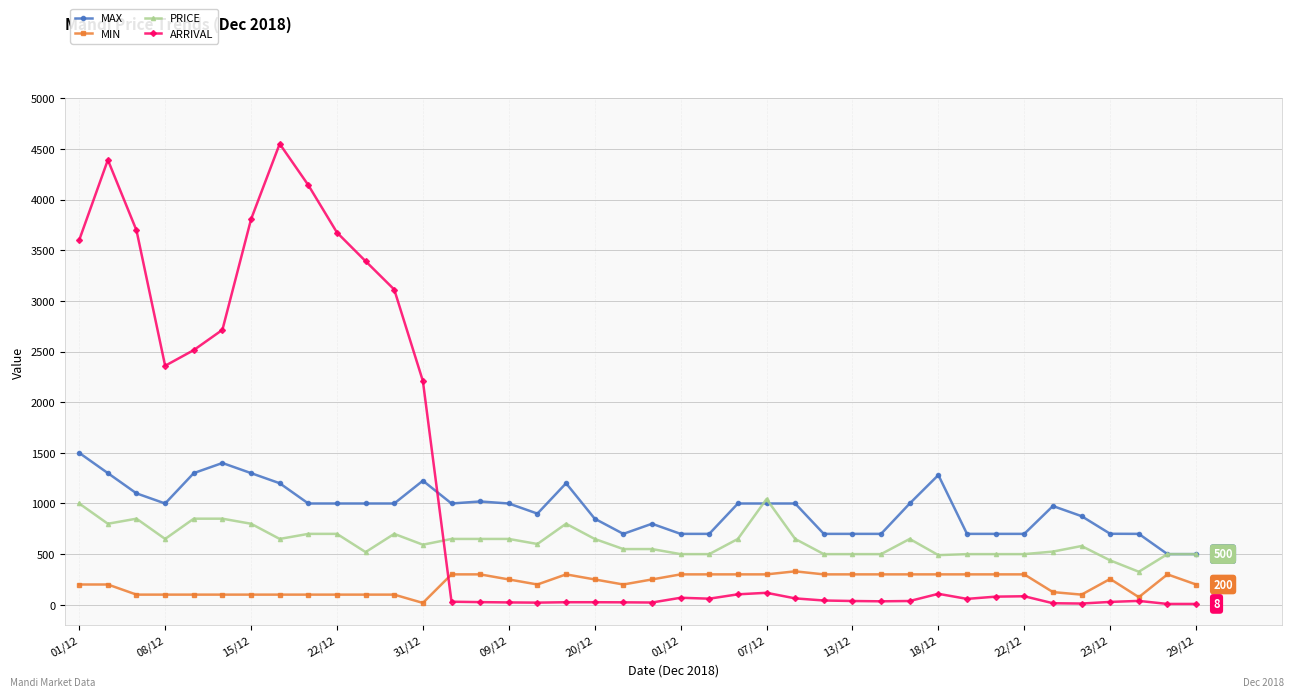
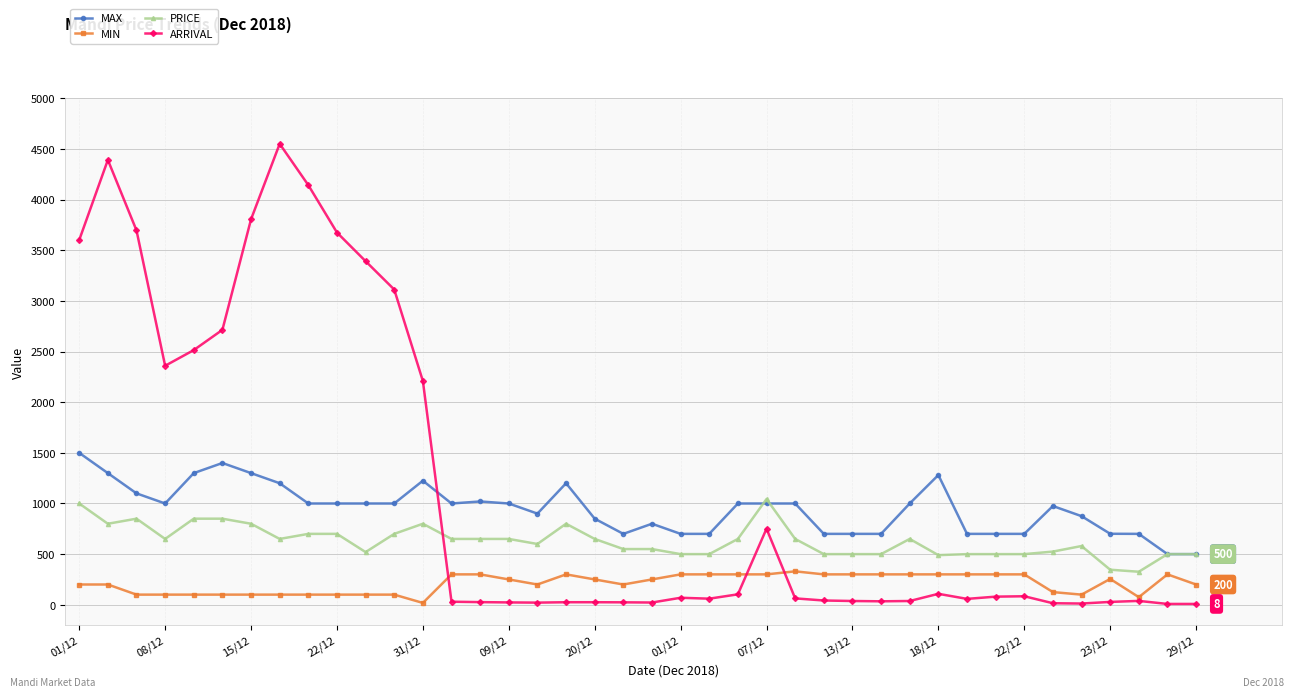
PRICE, 31/12: 590 -> 800
ARRIVAL, 07/12: 120 -> 750
PRICE, 23/12: 440 -> 350
